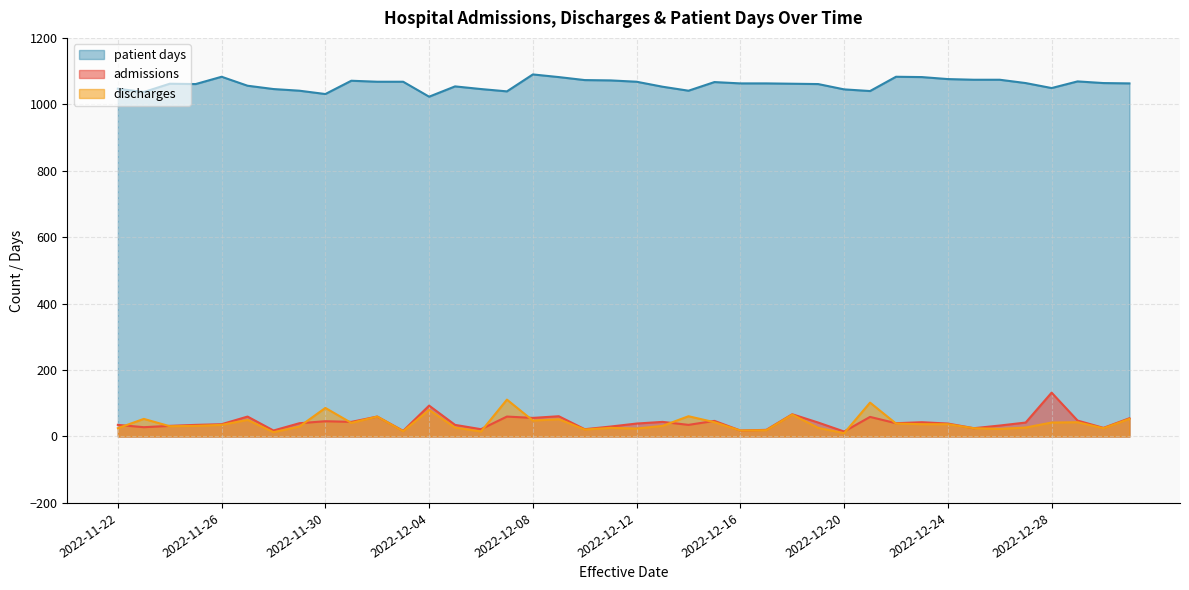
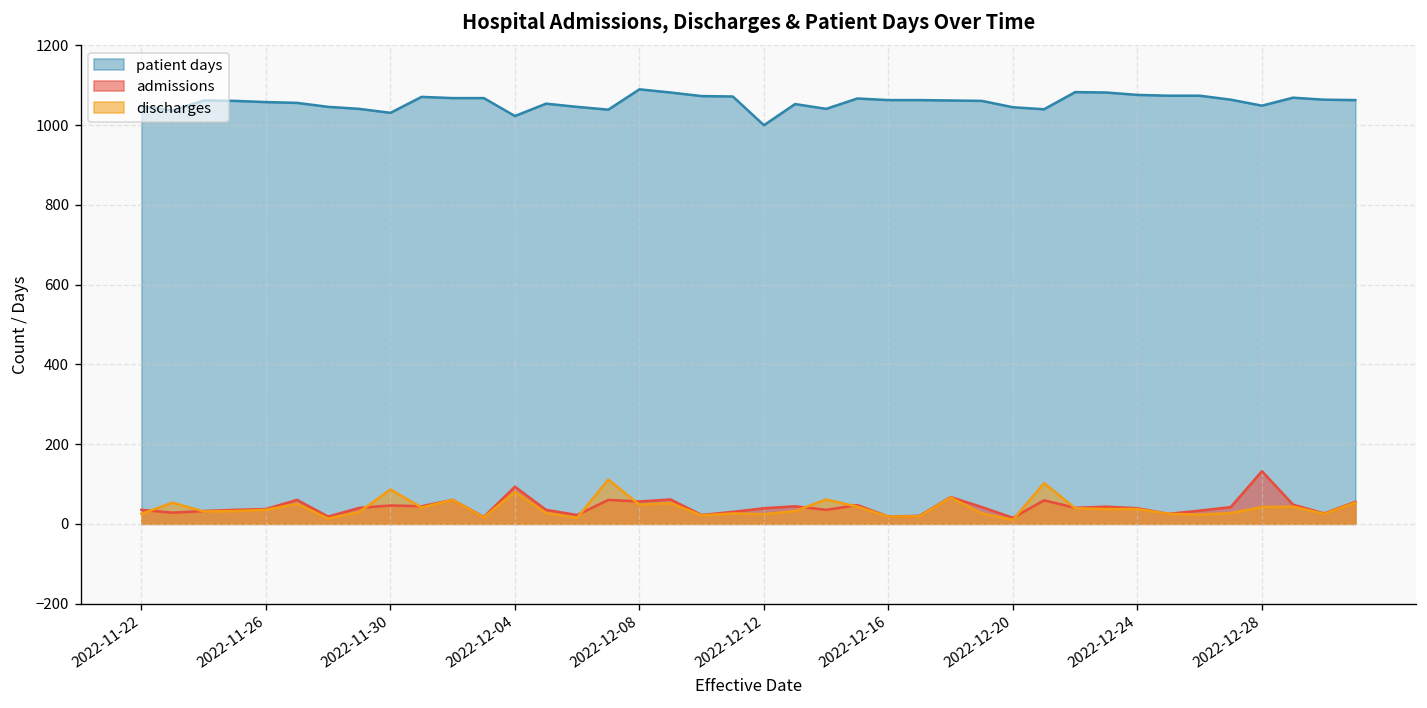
patient days, 2022-11-26: 1080 -> 1060
patient days, 2022-12-12: 1070 -> 1000
